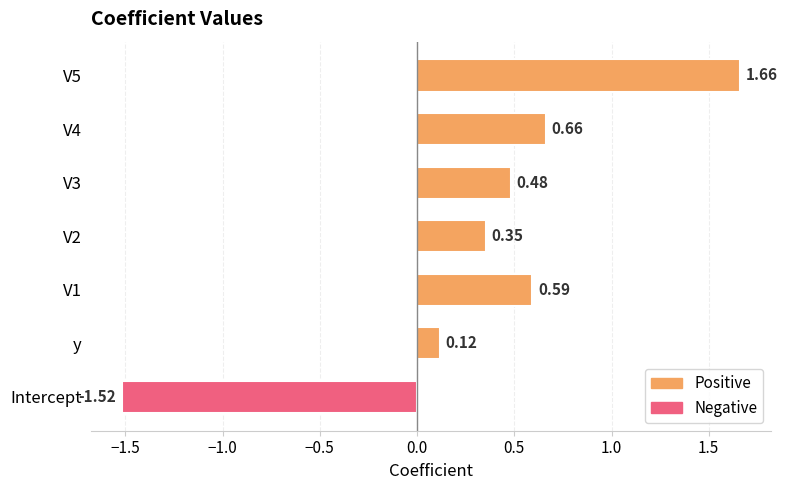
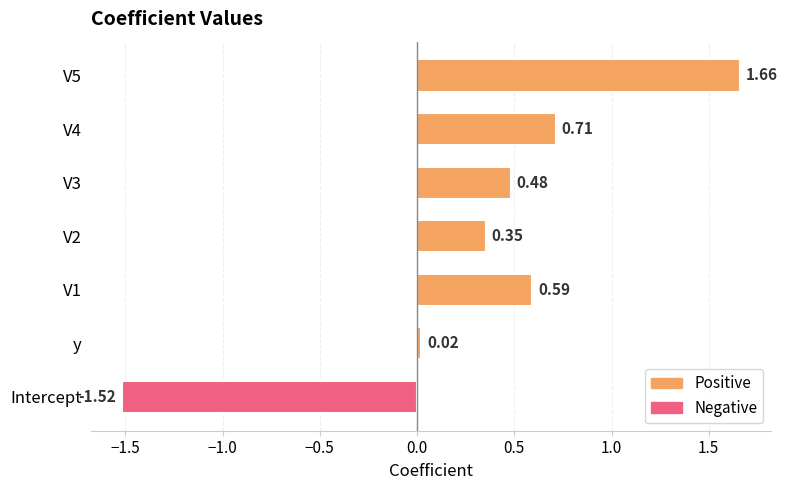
V4: 0.66 -> 0.71
y: 0.12 -> 0.02
